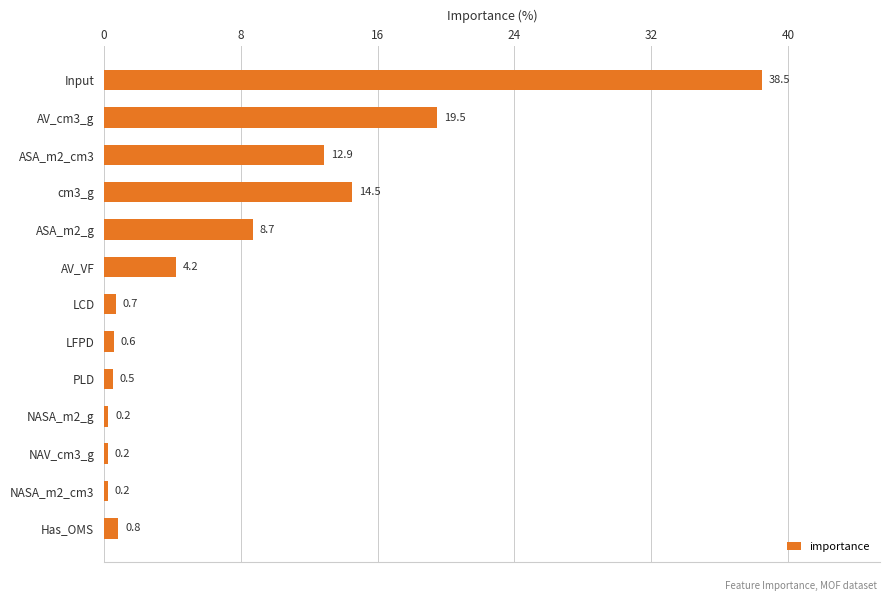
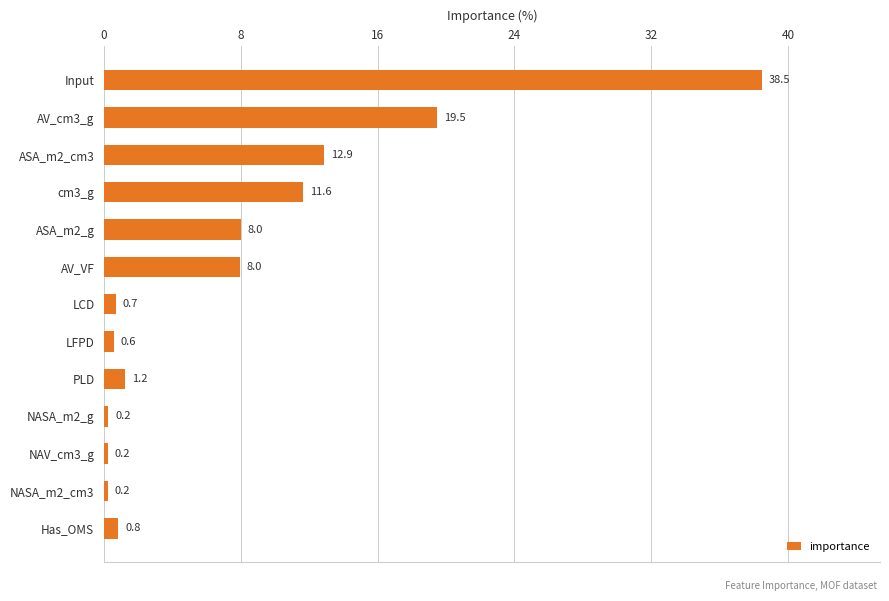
cm3_g: 14.5 -> 11.6
ASA_m2_g: 8.7 -> 8.0
AV_VF: 4.2 -> 8.0
PLD: 0.5 -> 1.2
